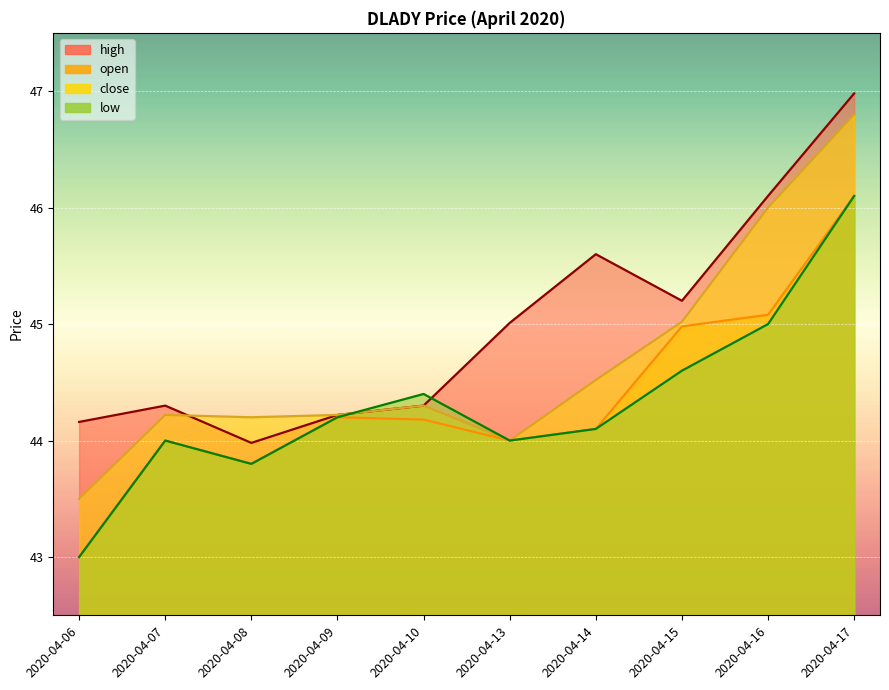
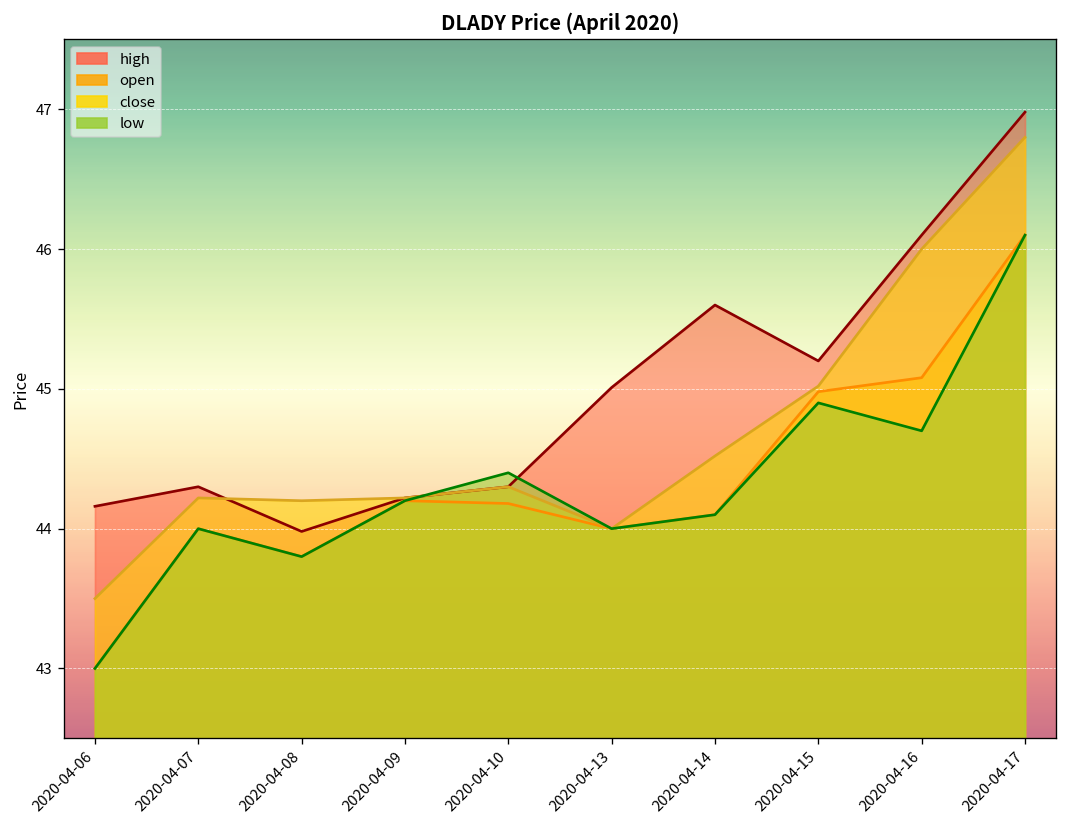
low, 2020-04-15: 44.6 -> 44.9
low, 2020-04-16: 45.0 -> 44.7
